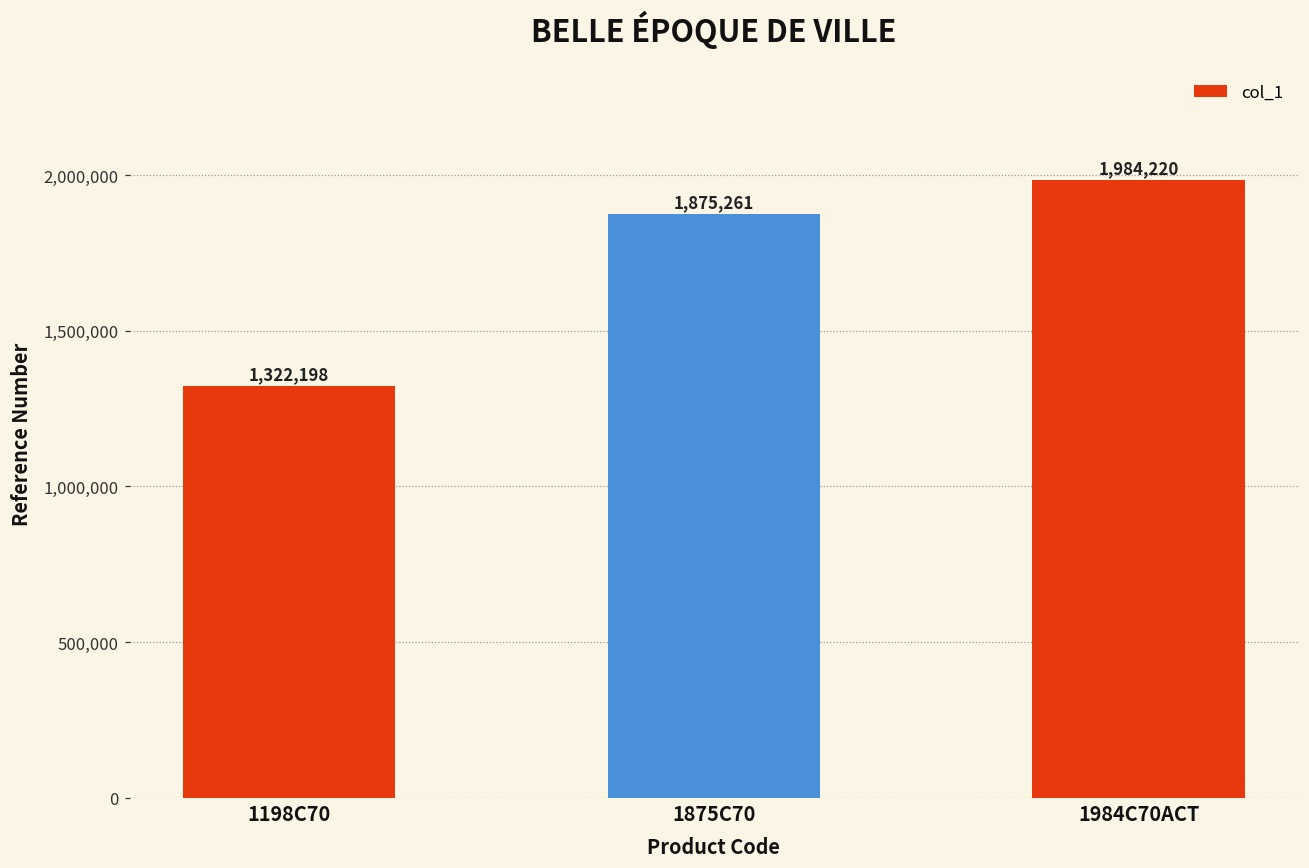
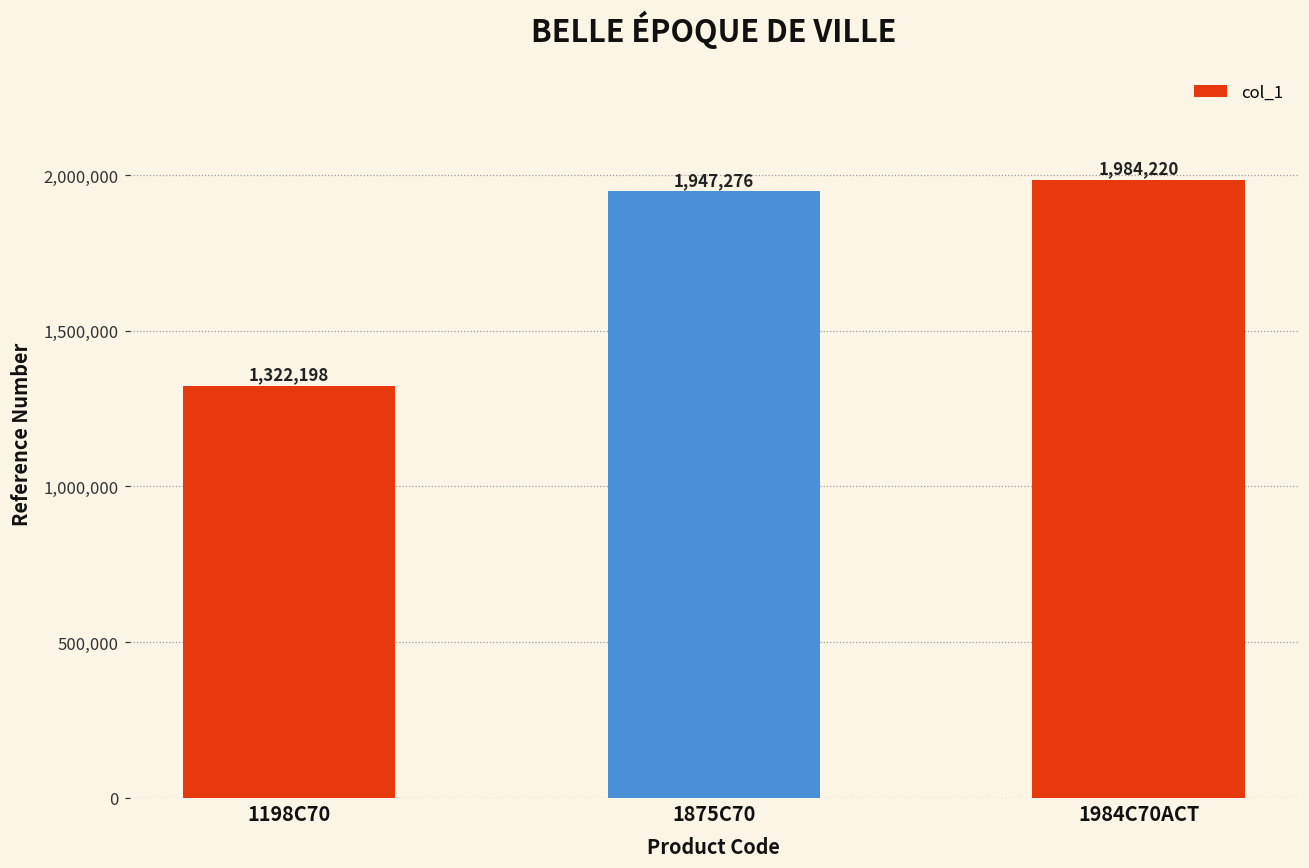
1875C70: 1,875,261 -> 1,947,276
